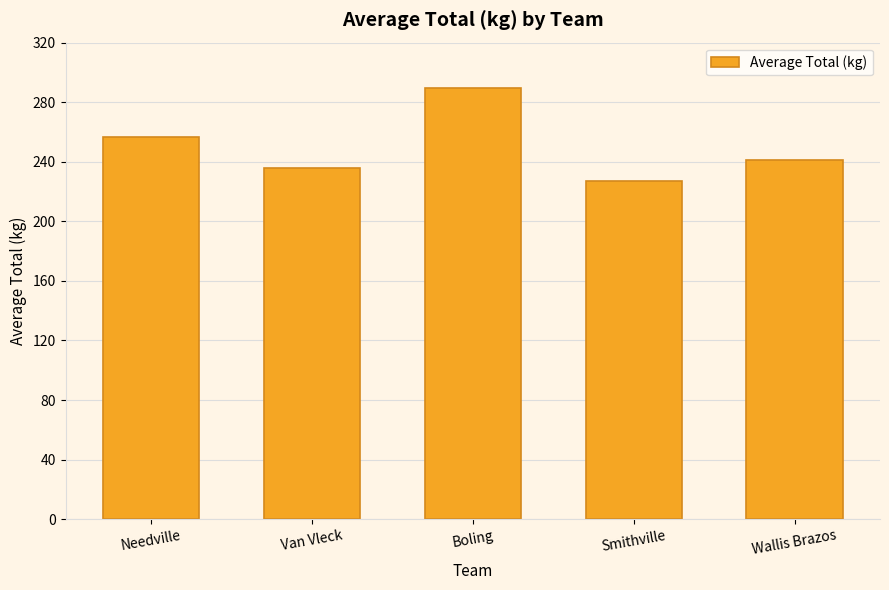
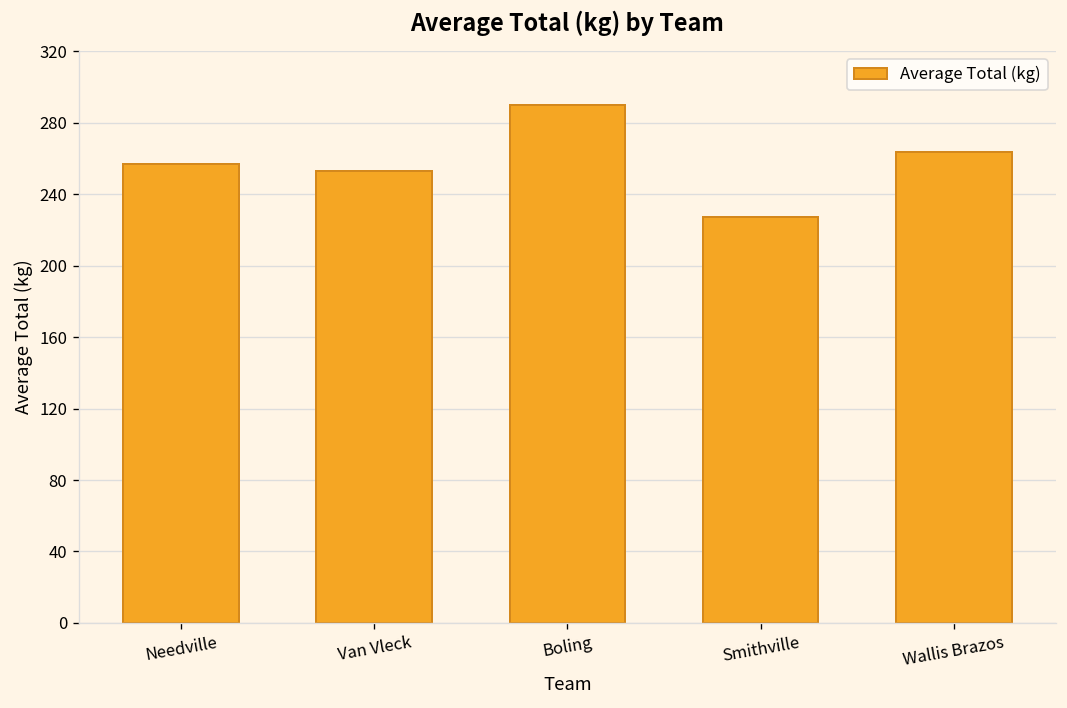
Van Vleck: 236 -> 253
Wallis Brazos: 241 -> 264
